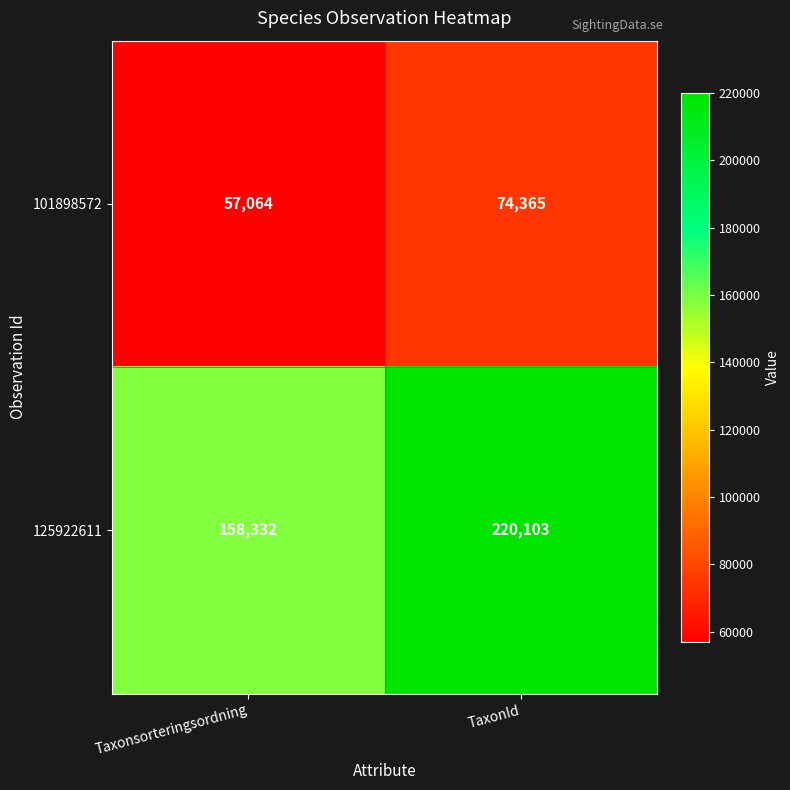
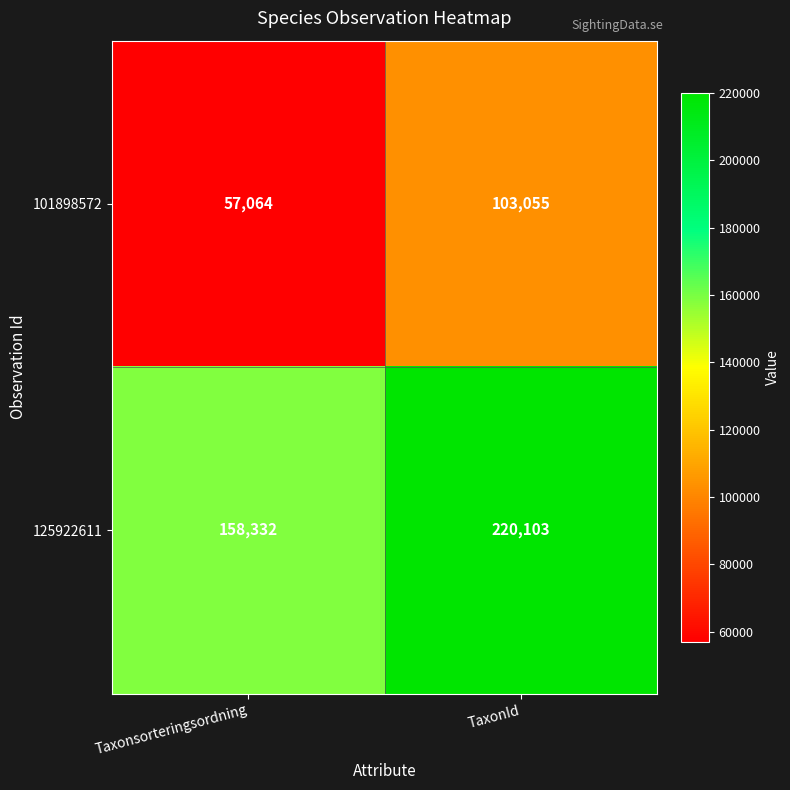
101898572, TaxonId: 74,365 -> 103,055
